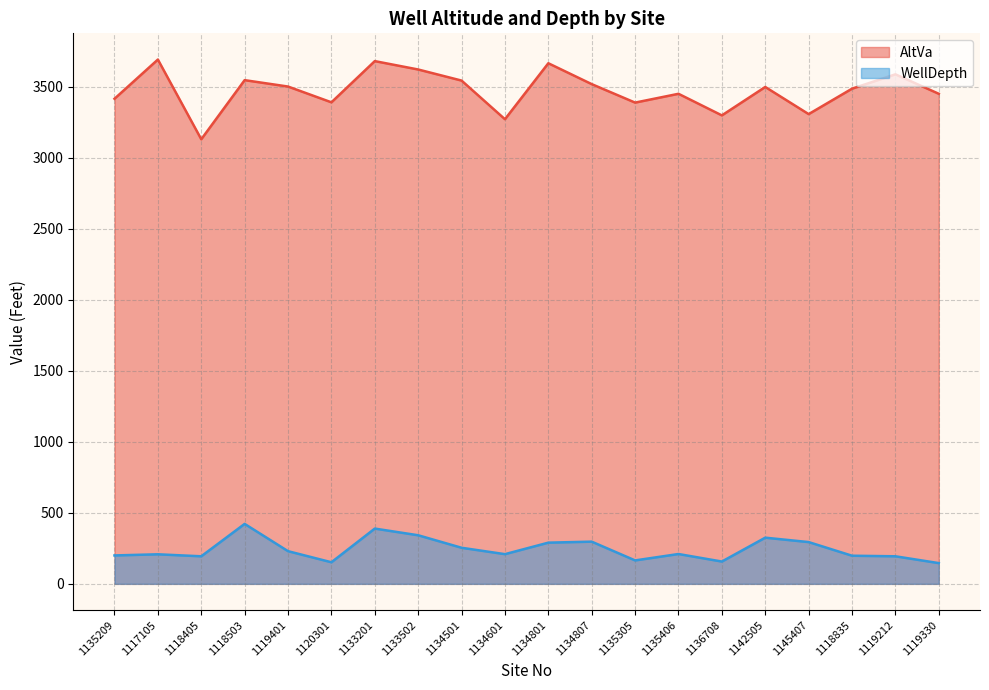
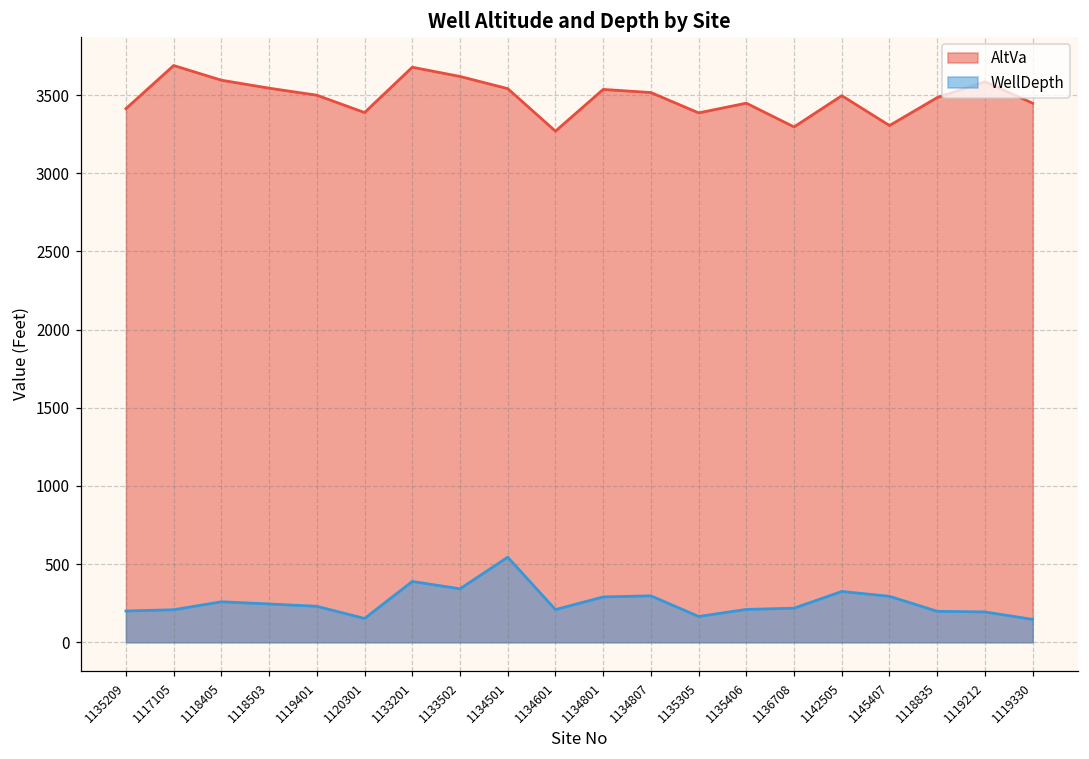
AltVa, 1118405: 3130 -> 3600
WellDepth, 1118405: 190 -> 260
WellDepth, 1118503: 420 -> 250
WellDepth, 1134501: 250 -> 540
AltVa, 1134801: 3660 -> 3540
WellDepth, 1136708: 160 -> 220
